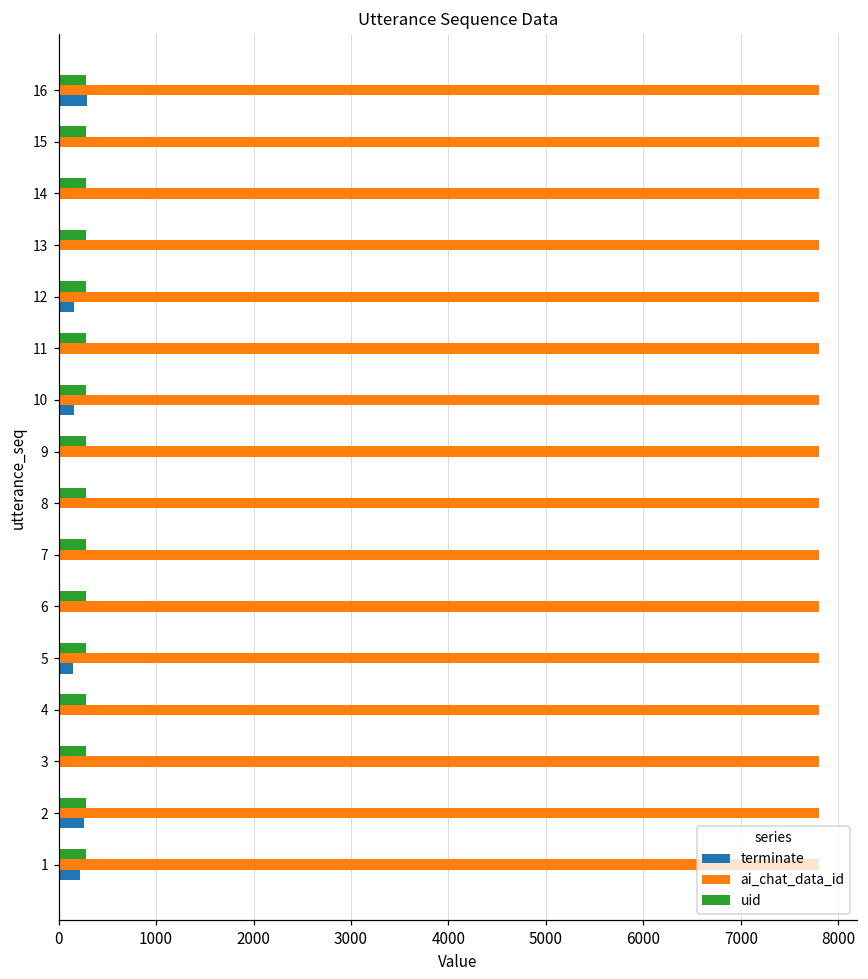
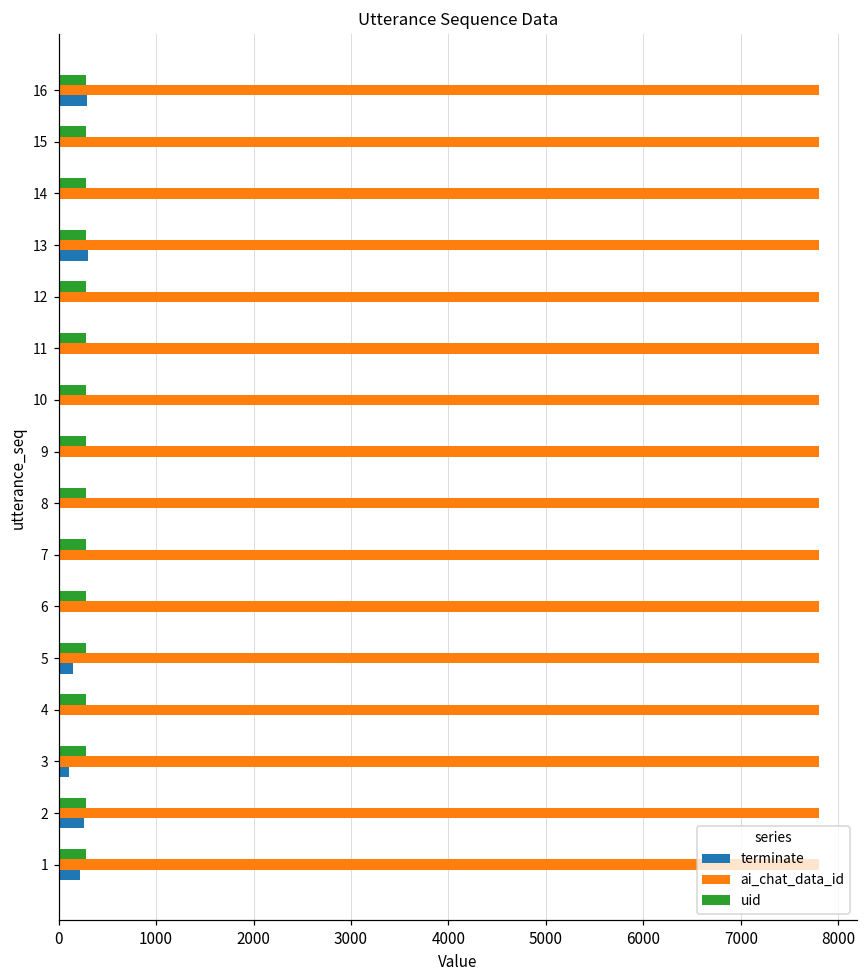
terminate, 13: 0 -> 300
terminate, 12: 200 -> 0
terminate, 10: 200 -> 0
terminate, 3: 0 -> 100
